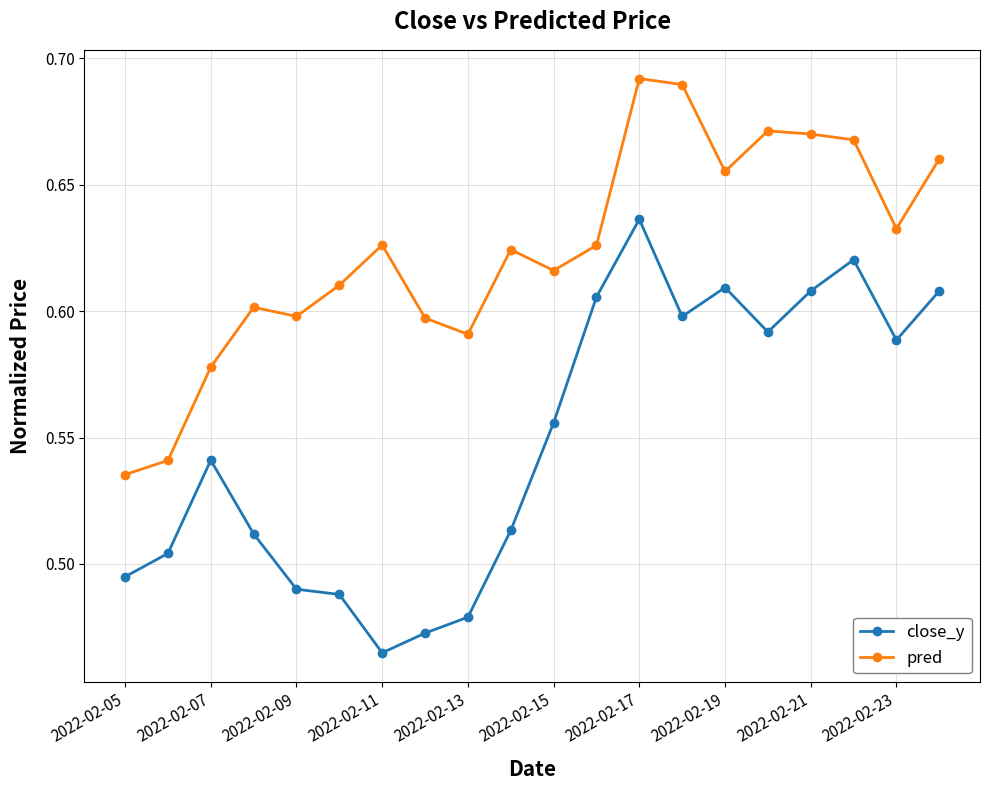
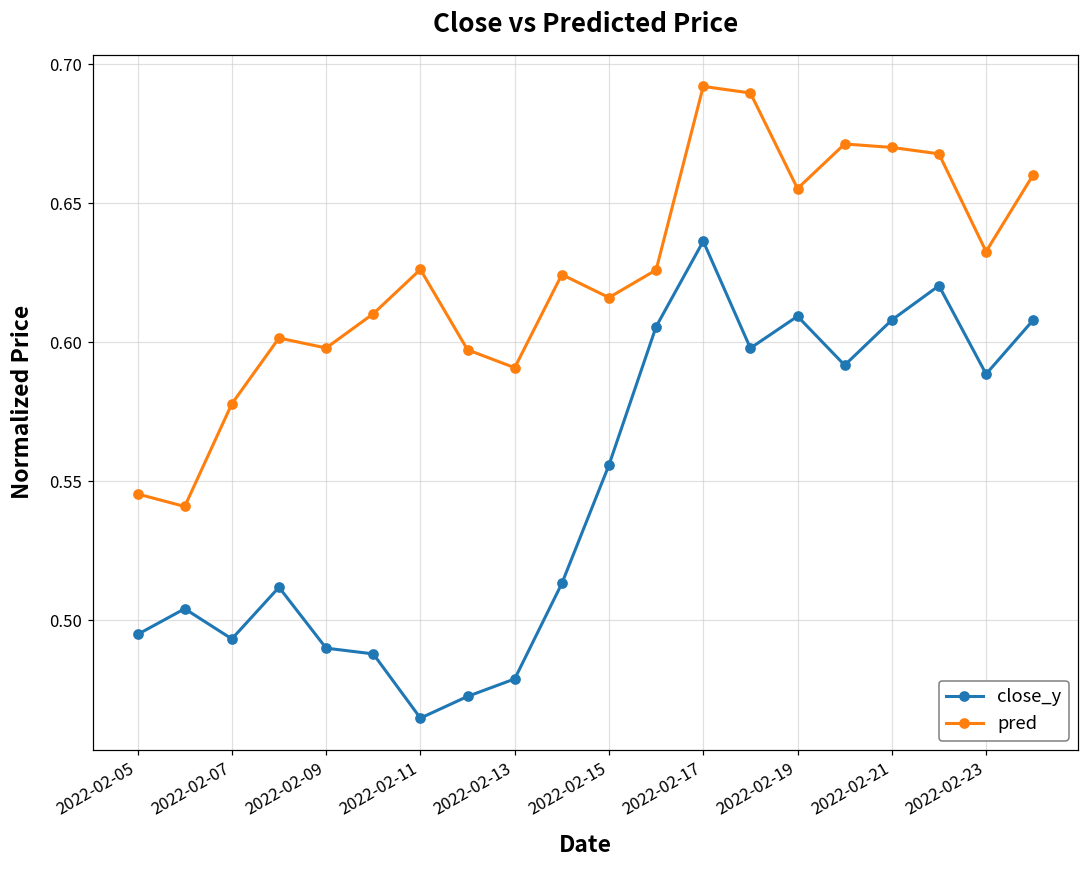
pred, 2022-02-05: 0.535 -> 0.545
close_y, 2022-02-07: 0.541 -> 0.493
